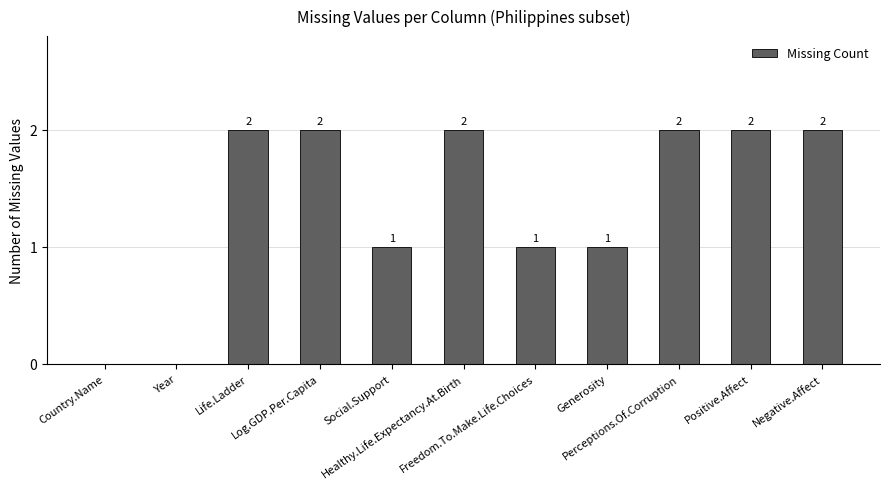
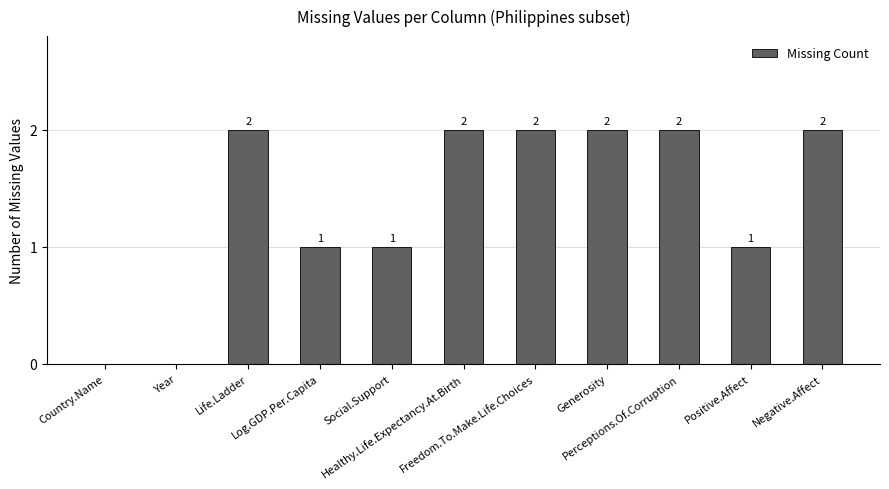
Log.GDP.Per.Capita: 2 -> 1
Freedom.To.Make.Life.Choices: 1 -> 2
Generosity: 1 -> 2
Positive.Affect: 2 -> 1
